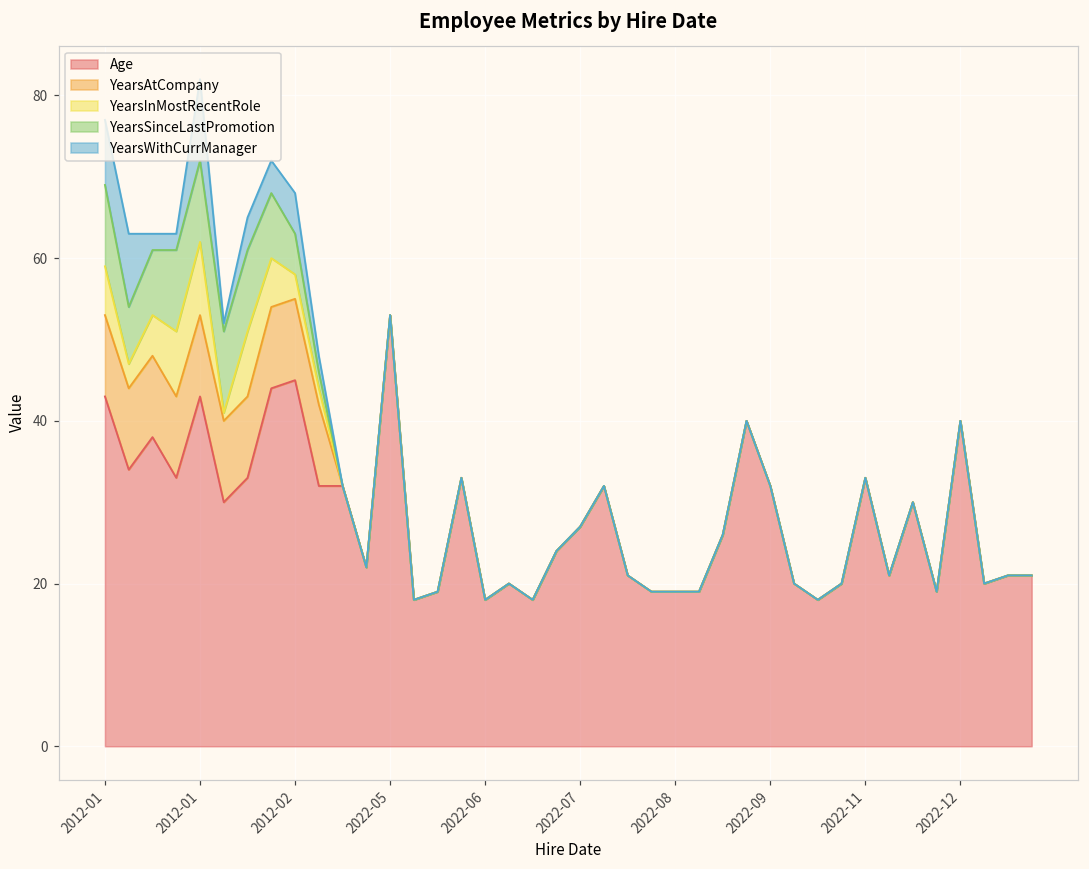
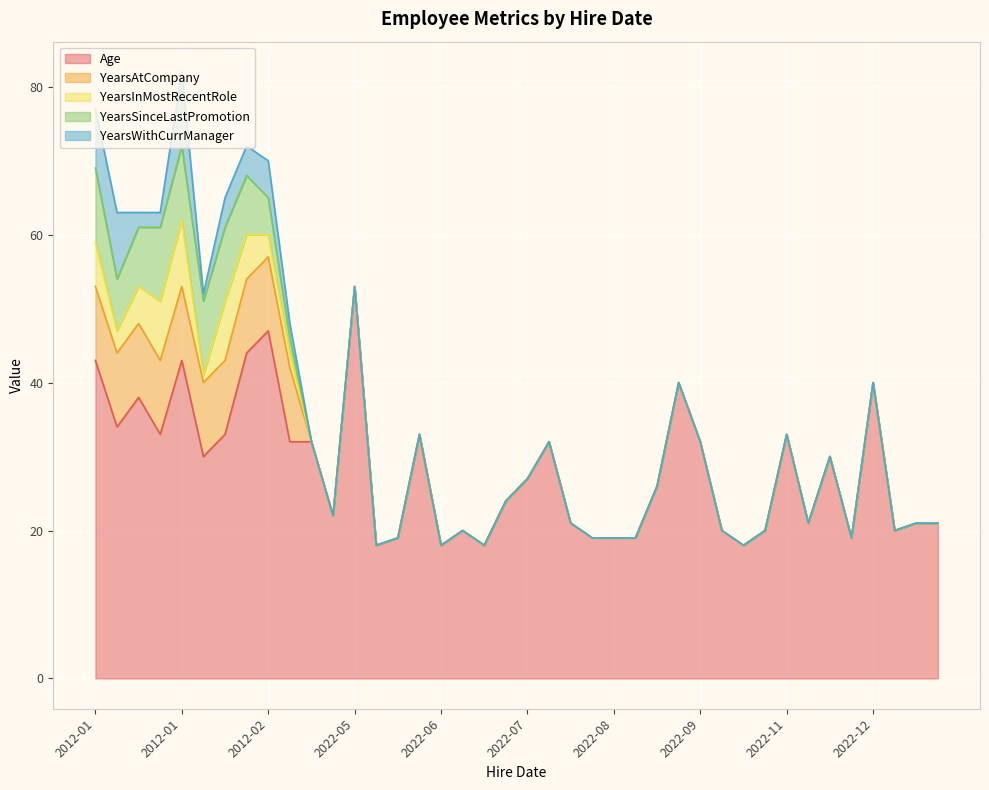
Age, 2012-02: 45 -> 47
